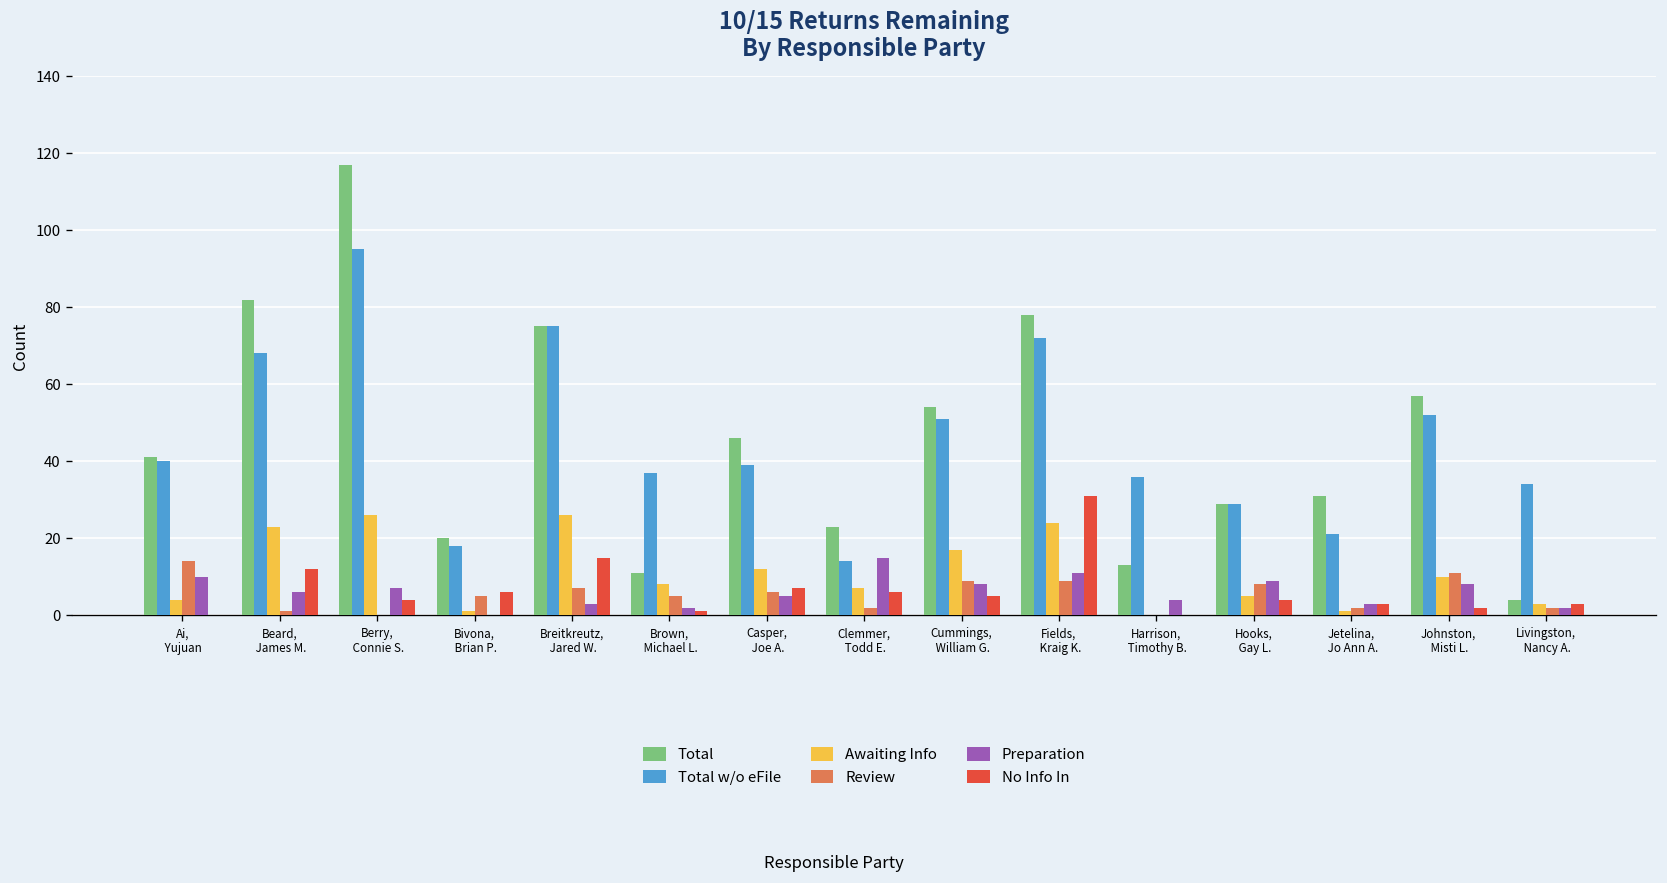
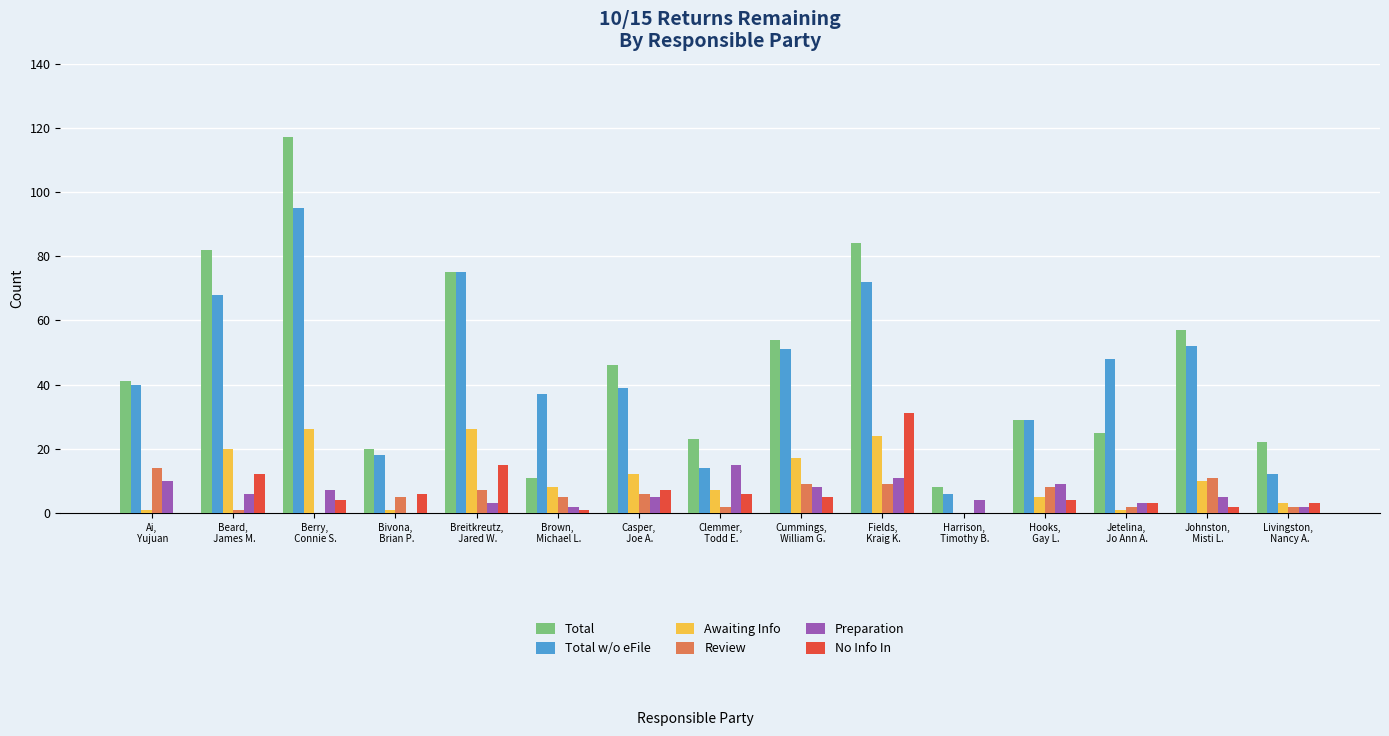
Awaiting Info, Ai, Yujuan: 4 -> 1
Awaiting Info, Beard, James M.: 23 -> 20
Total, Fields, Kraig K.: 78 -> 84
Total, Harrison, Timothy B.: 13 -> 8
Total w/o eFile, Harrison, Timothy B.: 36 -> 6
Total, Jetelina, Jo Ann A.: 31 -> 25
Total w/o eFile, Jetelina, Jo Ann A.: 21 -> 48
Preparation, Johnston, Misti L.: 8 -> 5
Total, Livingston, Nancy A.: 4 -> 22
Total w/o eFile, Livingston, Nancy A.: 34 -> 12
